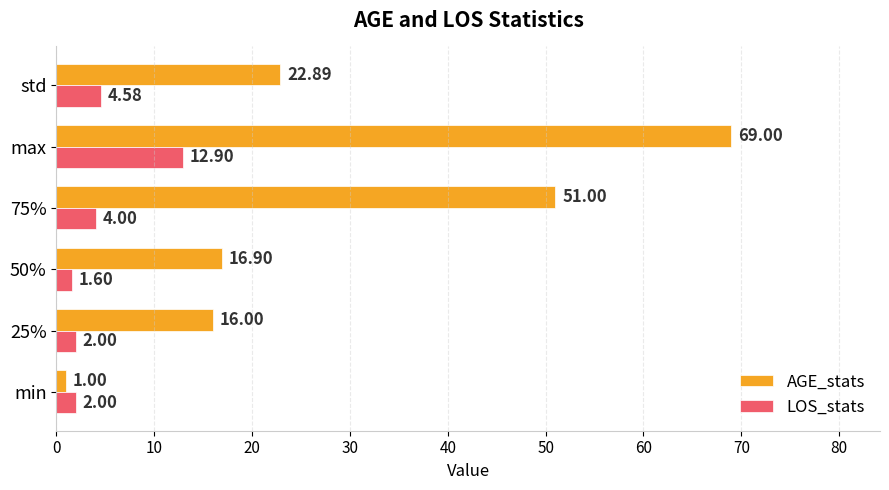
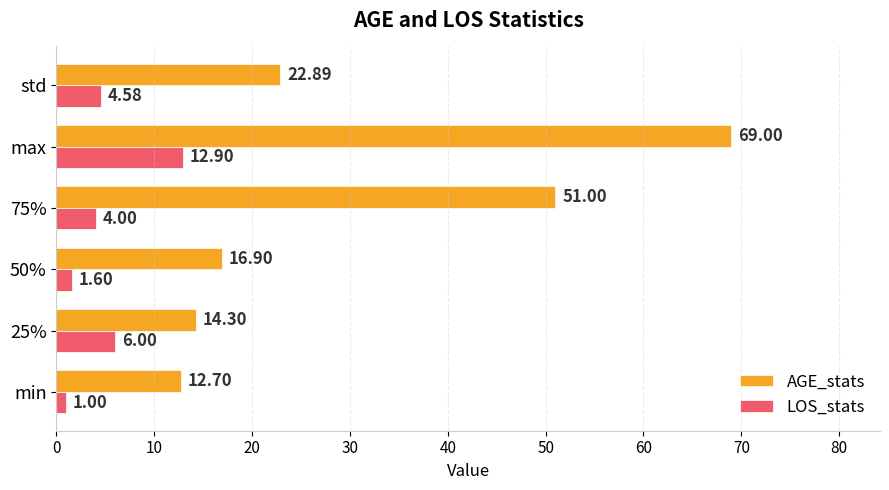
AGE_stats, 25%: 16.00 -> 14.30
LOS_stats, 25%: 2.00 -> 6.00
AGE_stats, min: 1.00 -> 12.70
LOS_stats, min: 2.00 -> 1.00
